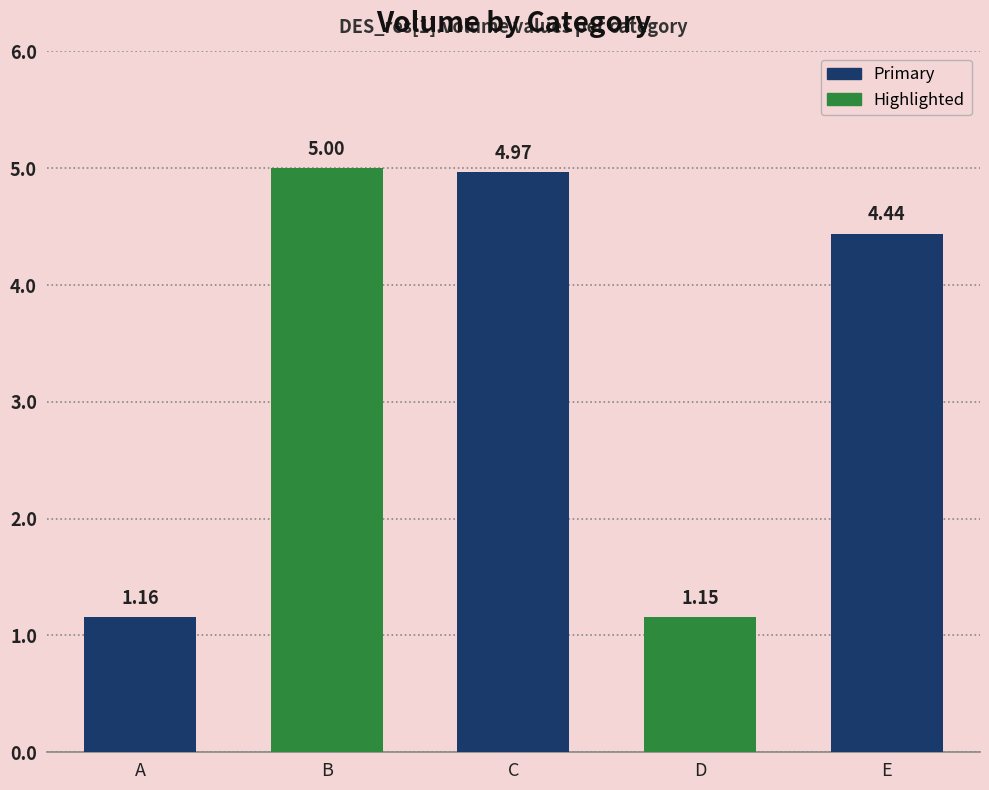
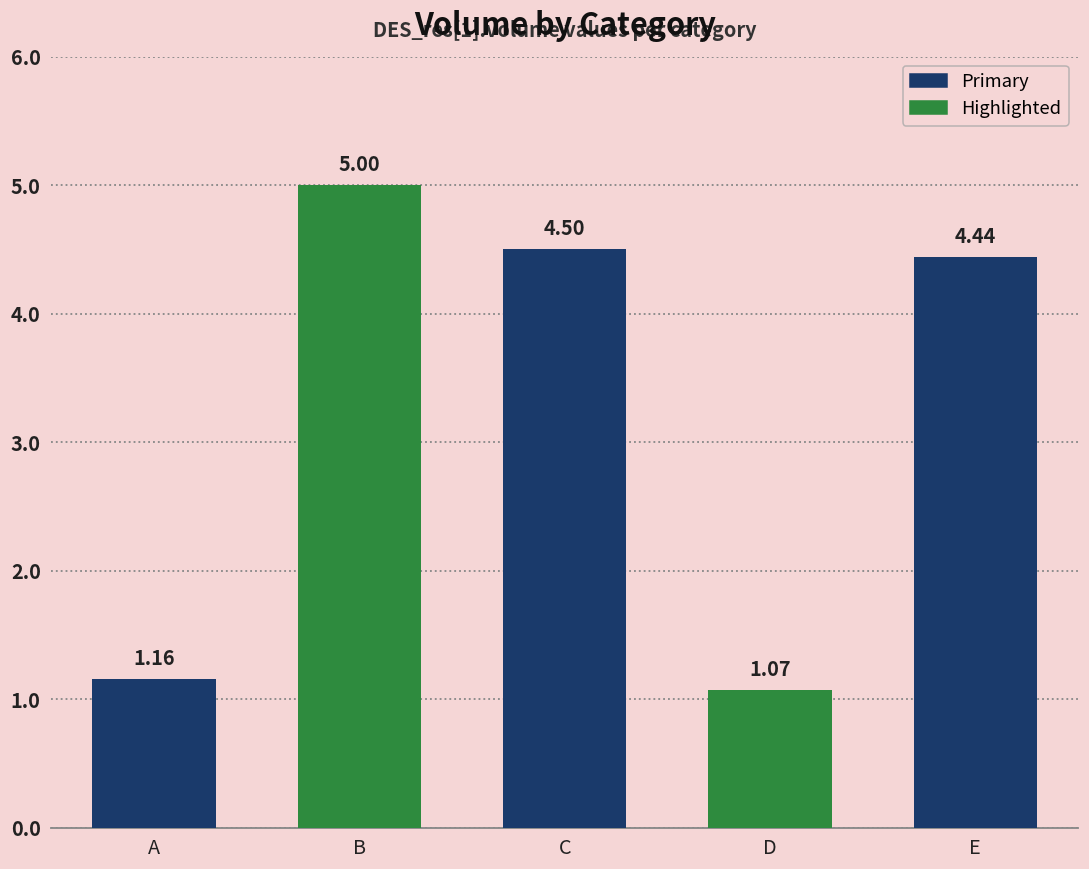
C: 4.97 -> 4.50
D: 1.15 -> 1.07
